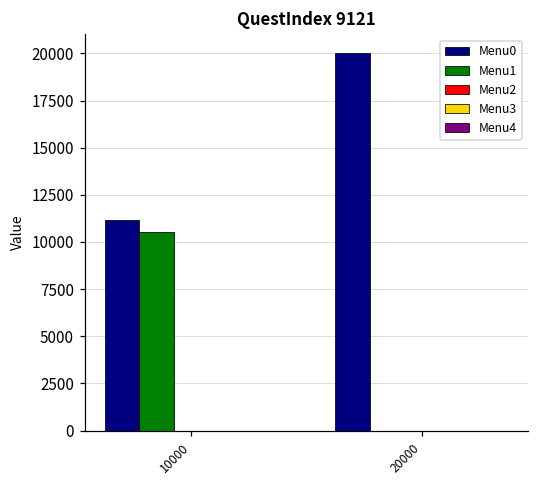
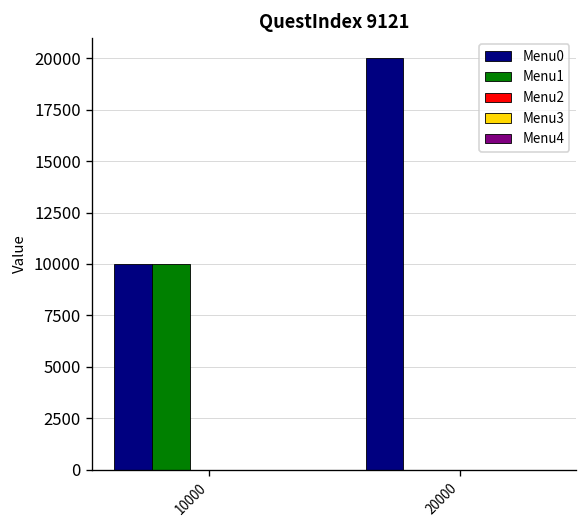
Menu0, 10000: 11100 -> 10000
Menu1, 10000: 10500 -> 10000
